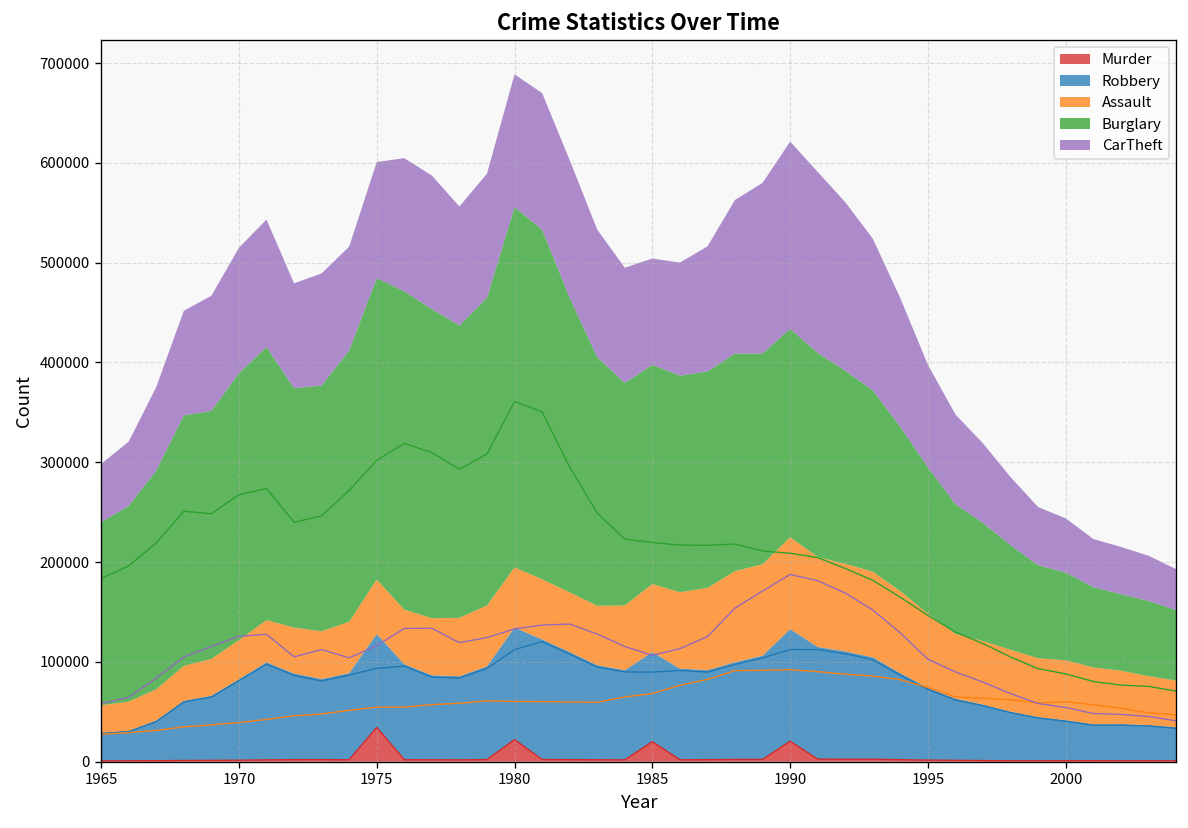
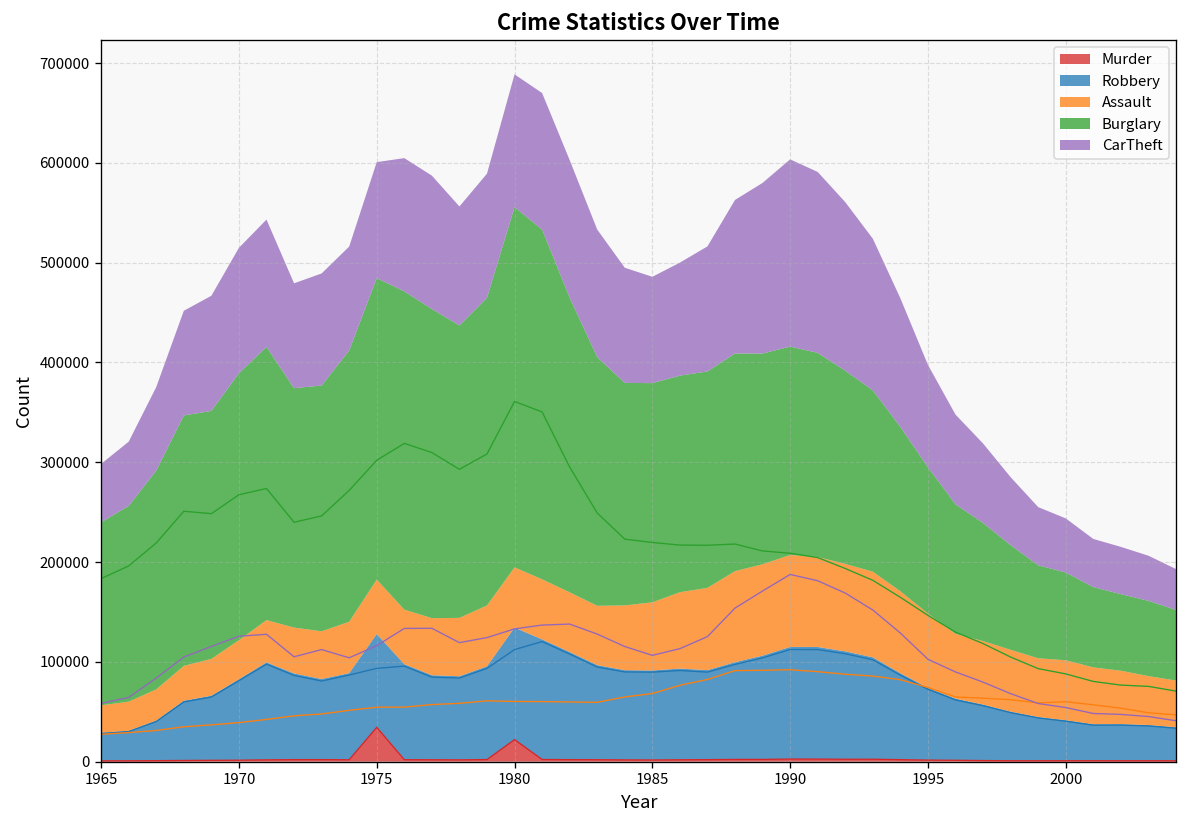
Murder, 1985: 20000 -> 0
Murder, 1990: 20000 -> 0
